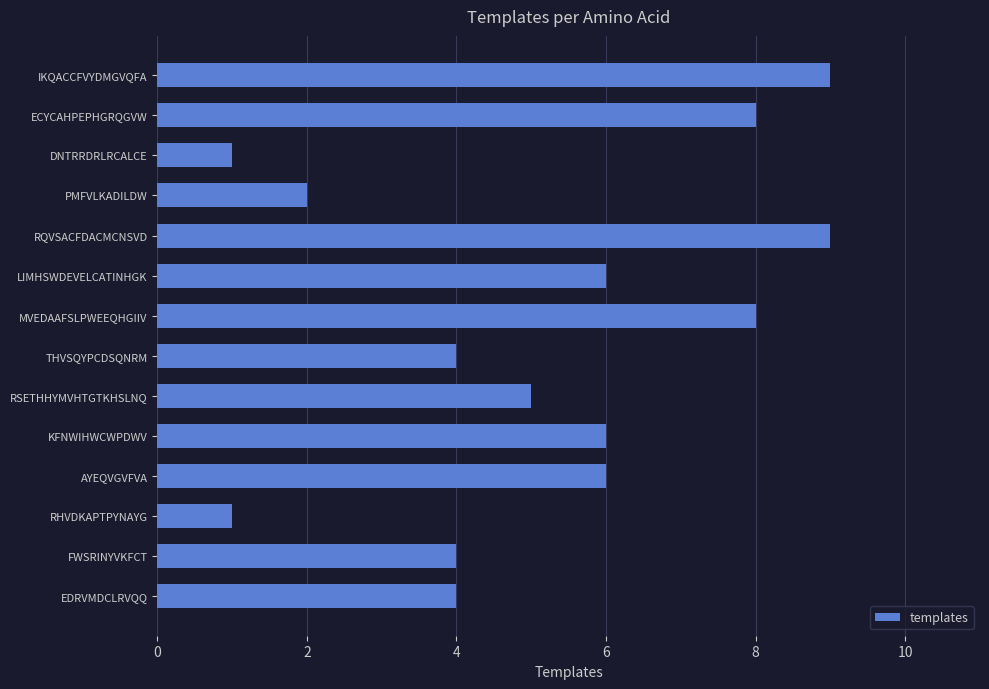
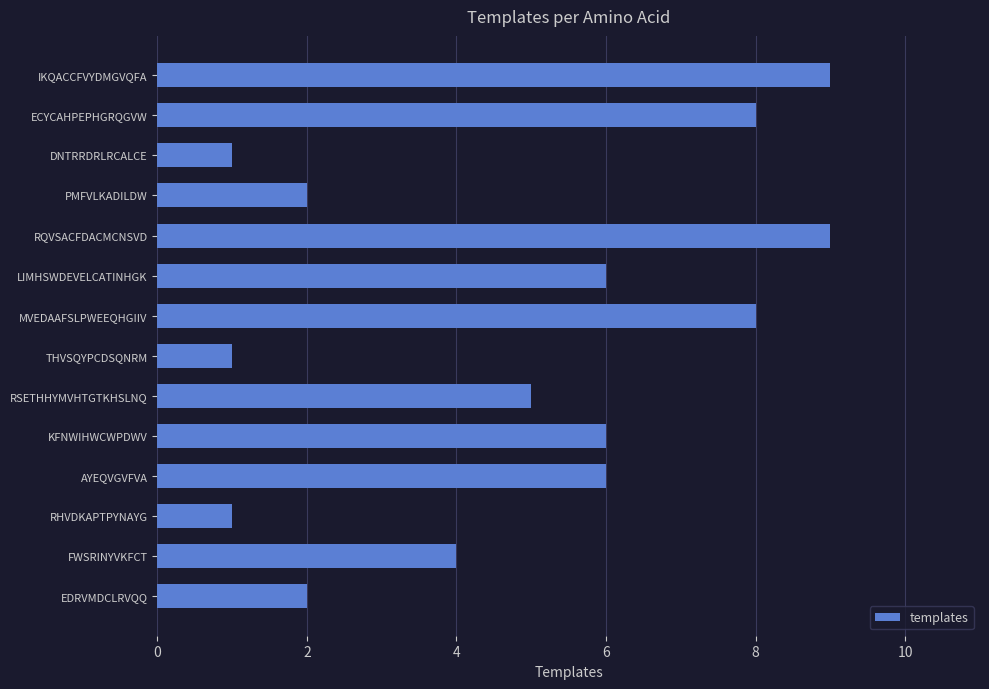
THVSQYPCDSQNRM: 4 -> 1
EDRVMDCLRVQQ: 4 -> 2
